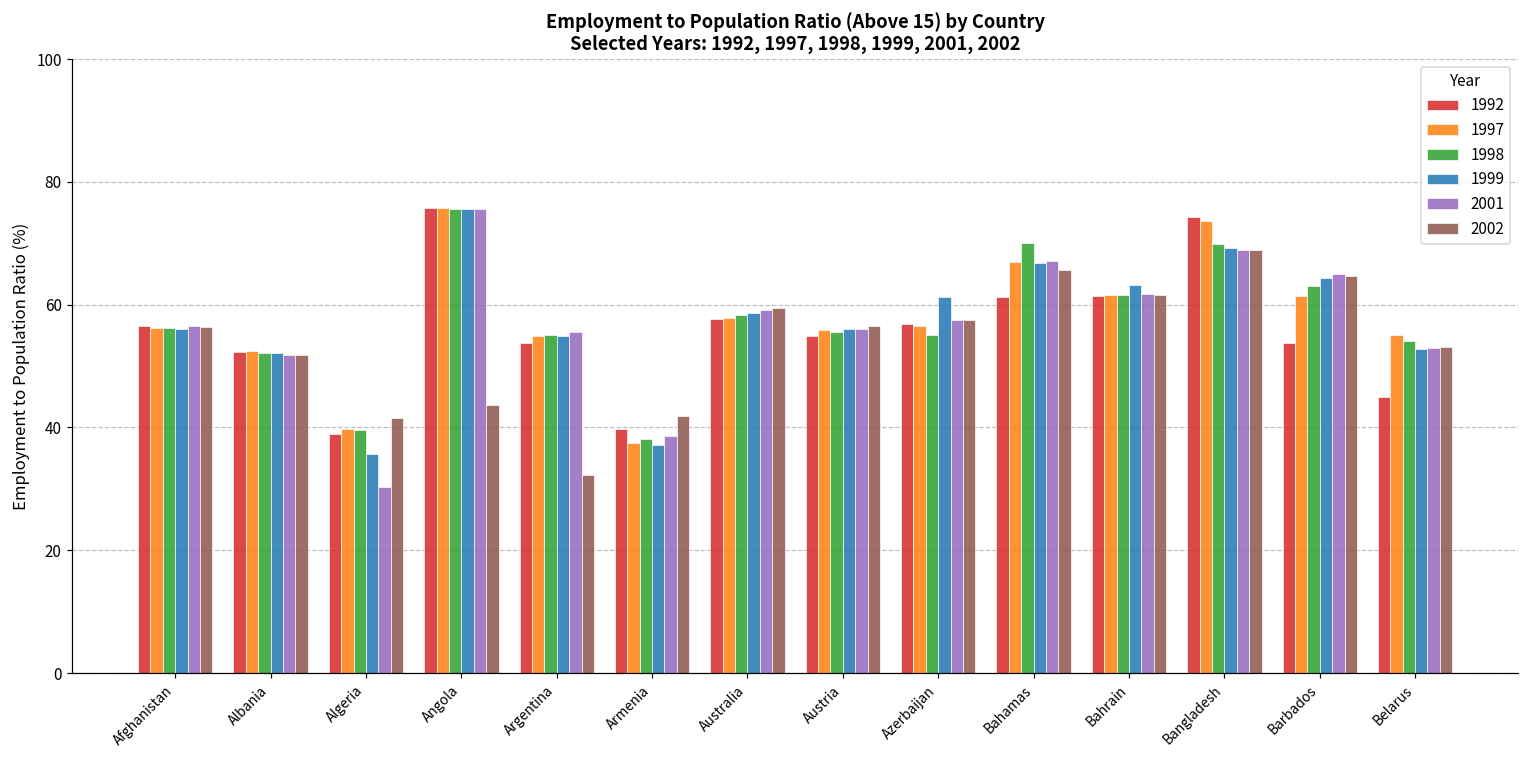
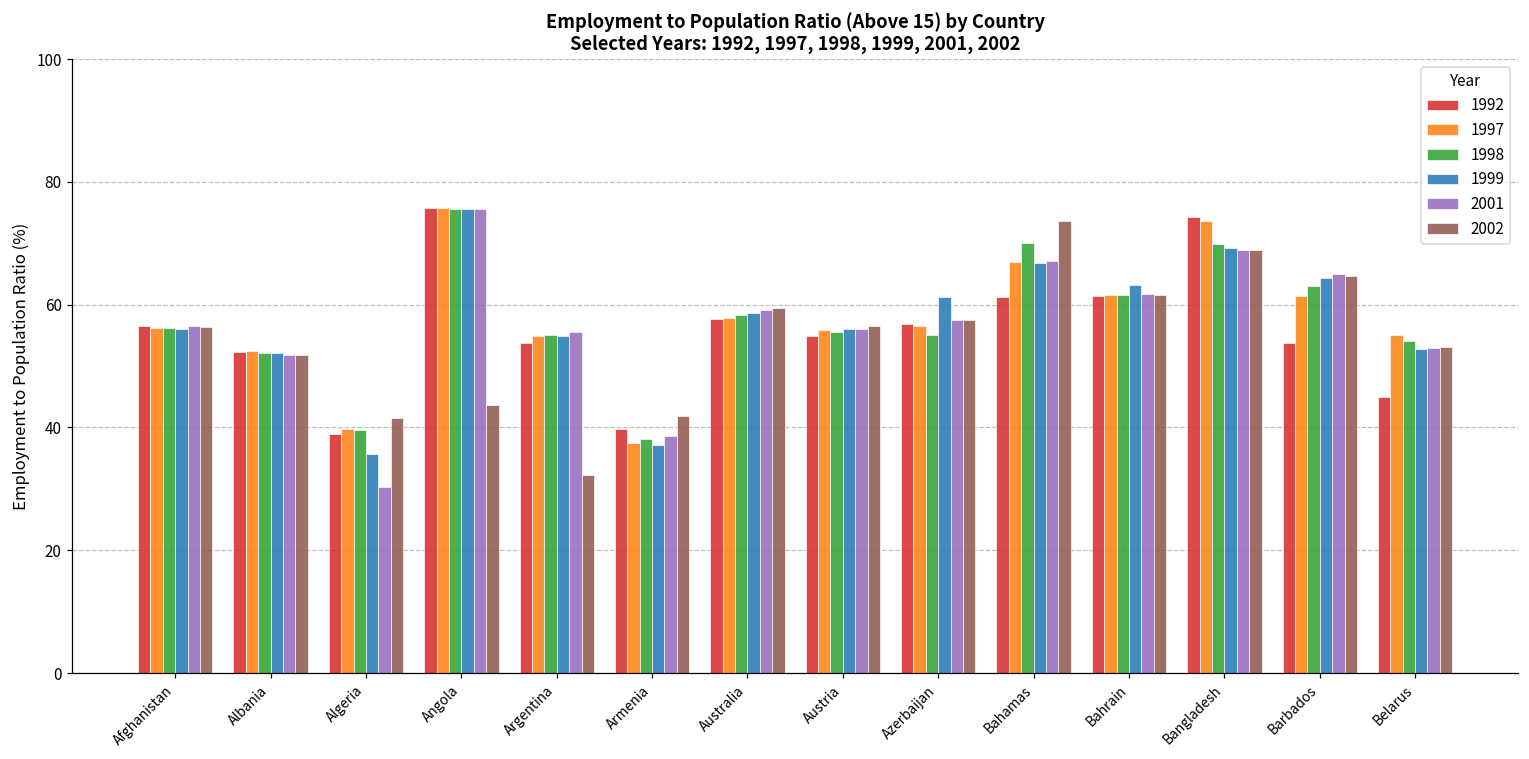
2002, Bahamas: 66 -> 74
